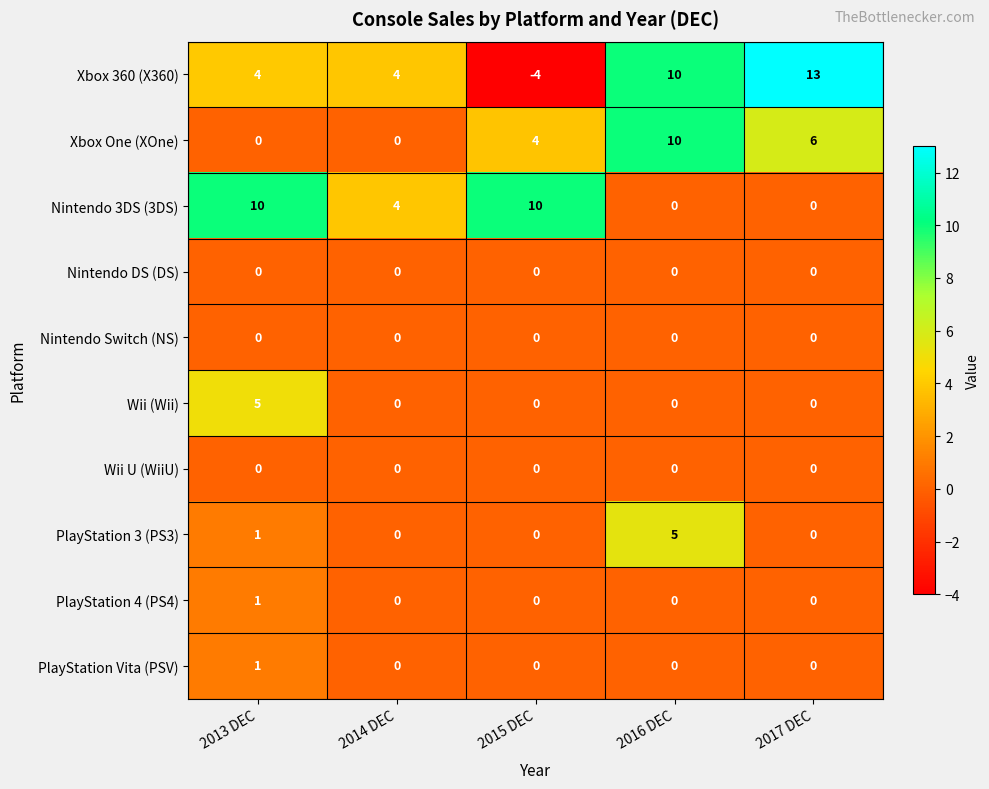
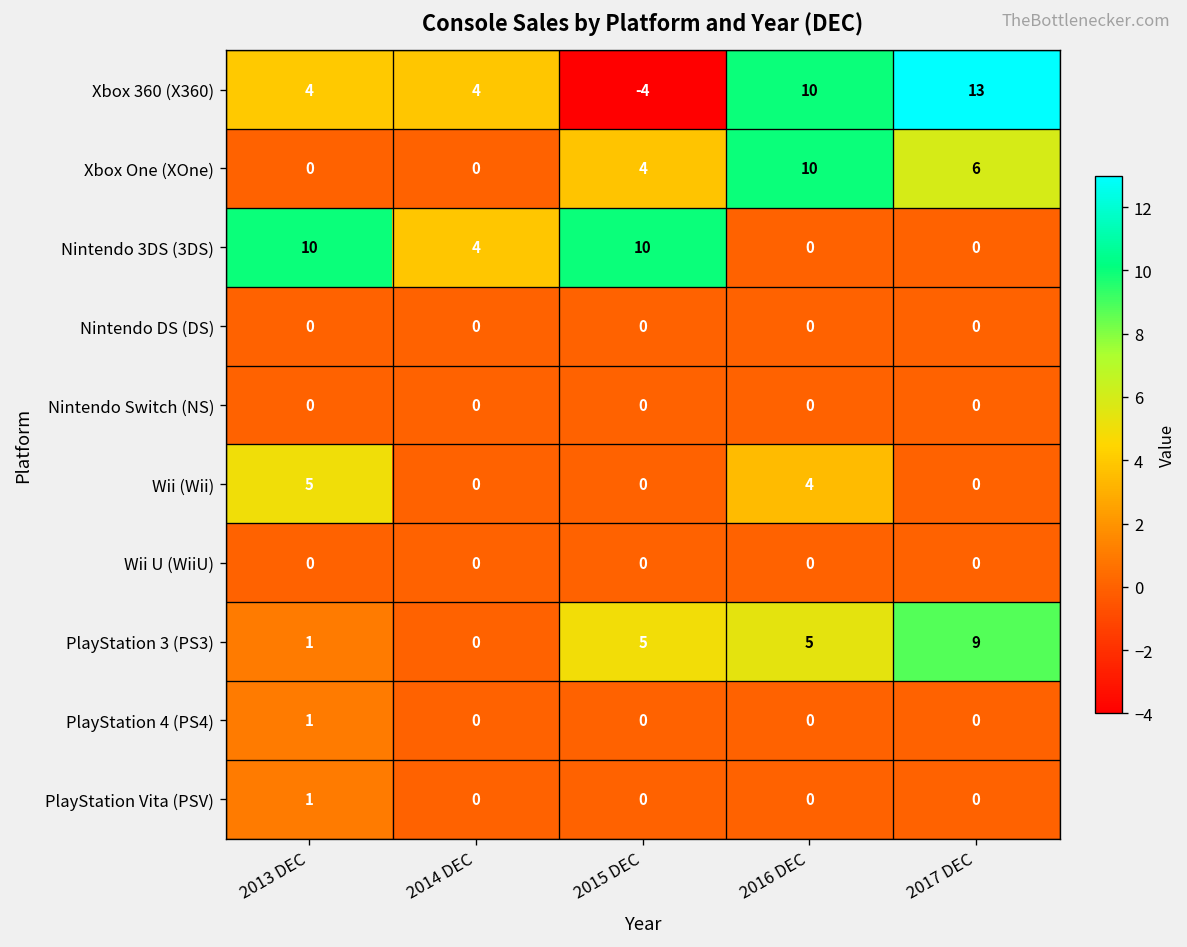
Wii (Wii), 2016 DEC: 0 -> 4
PlayStation 3 (PS3), 2015 DEC: 0 -> 5
PlayStation 3 (PS3), 2017 DEC: 0 -> 9
